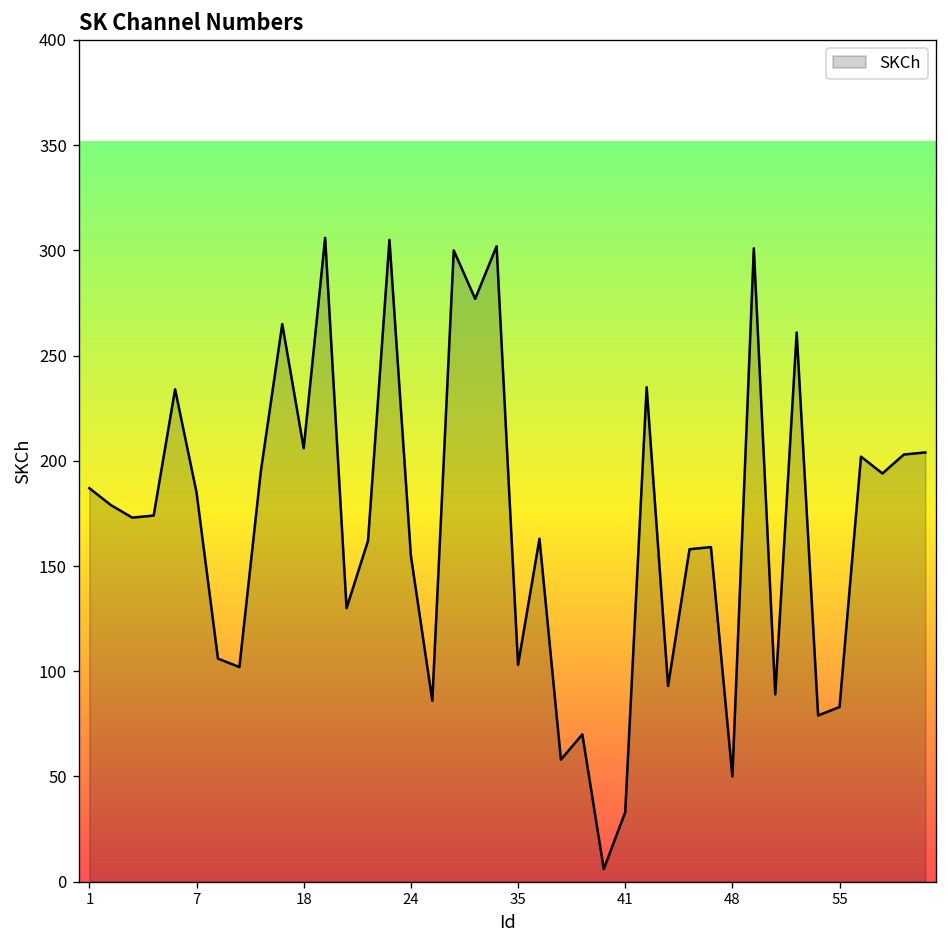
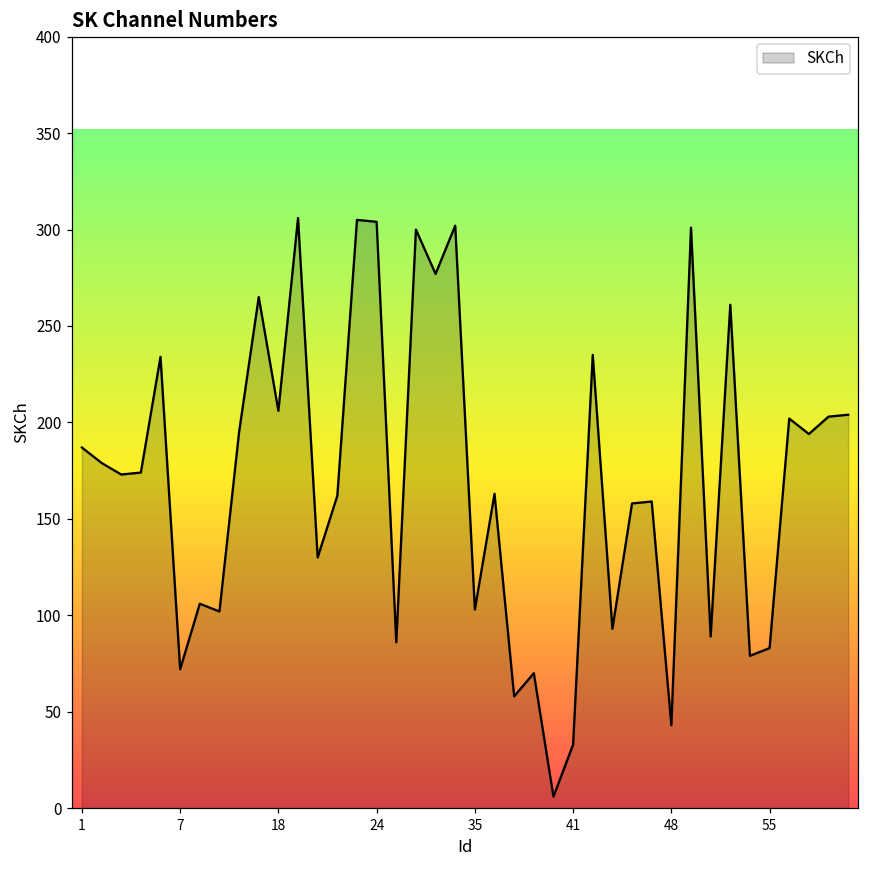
7: 185 -> 72
24: 155 -> 304
48: 50 -> 43
